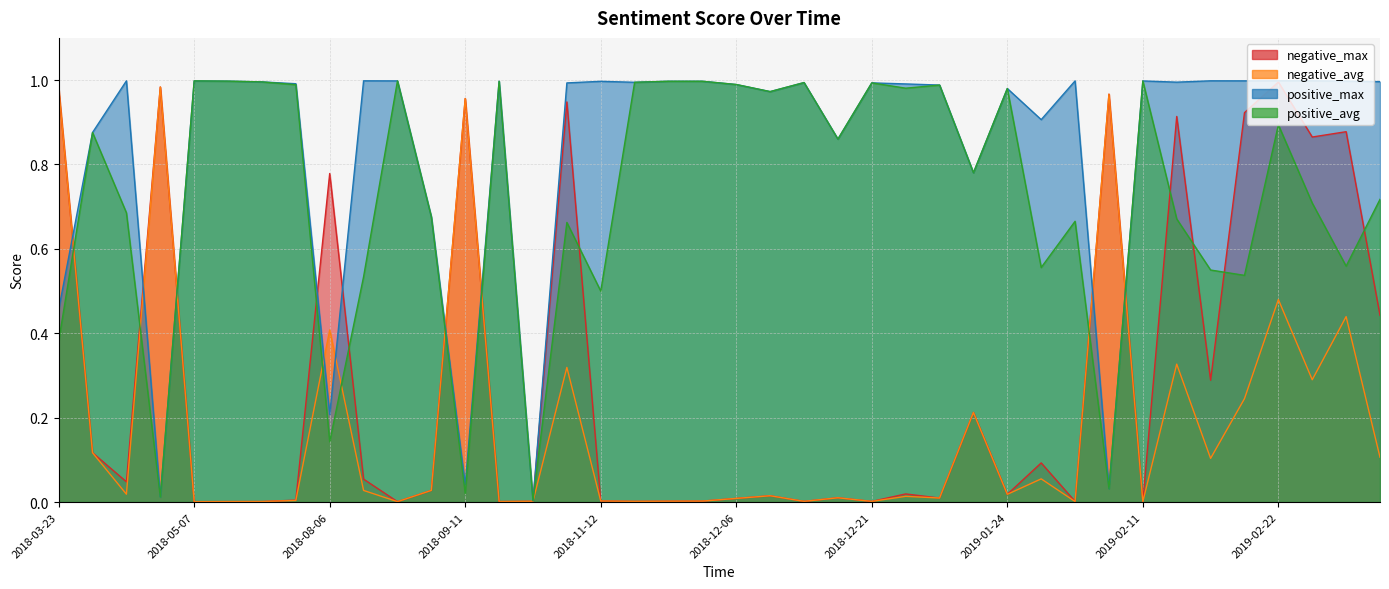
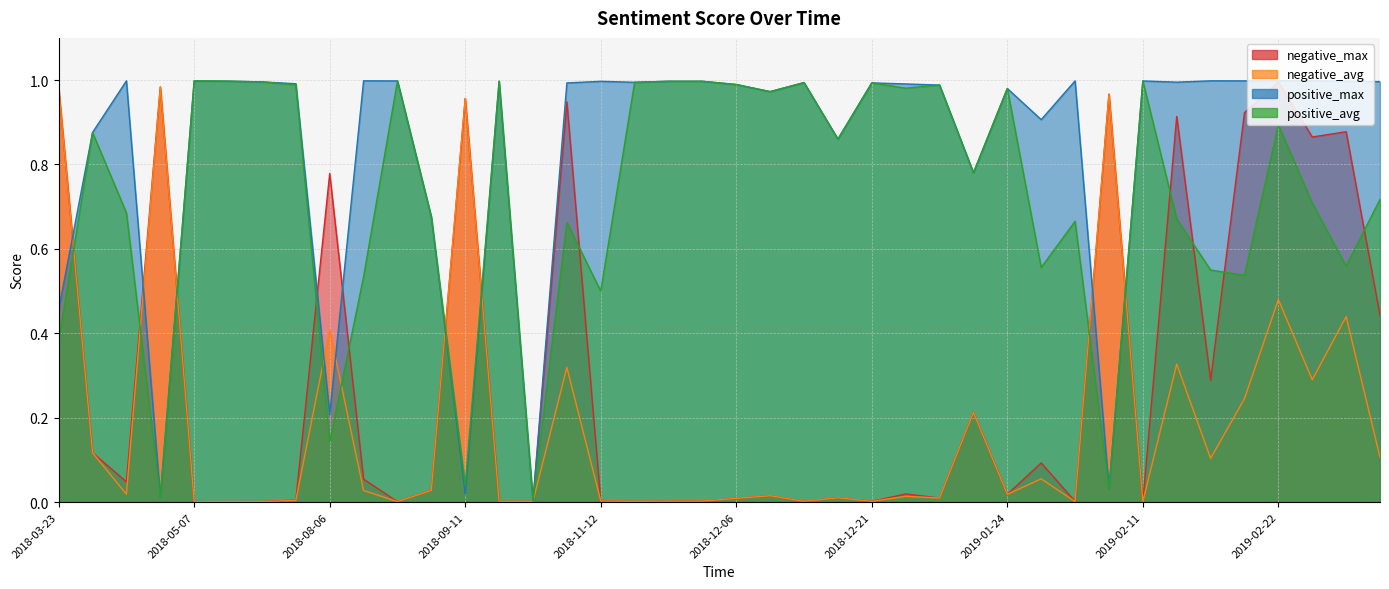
positive_max, 2018-09-11: 0.04 -> 0.02
positive_avg, 2018-09-11: 0.02 -> 0.04
